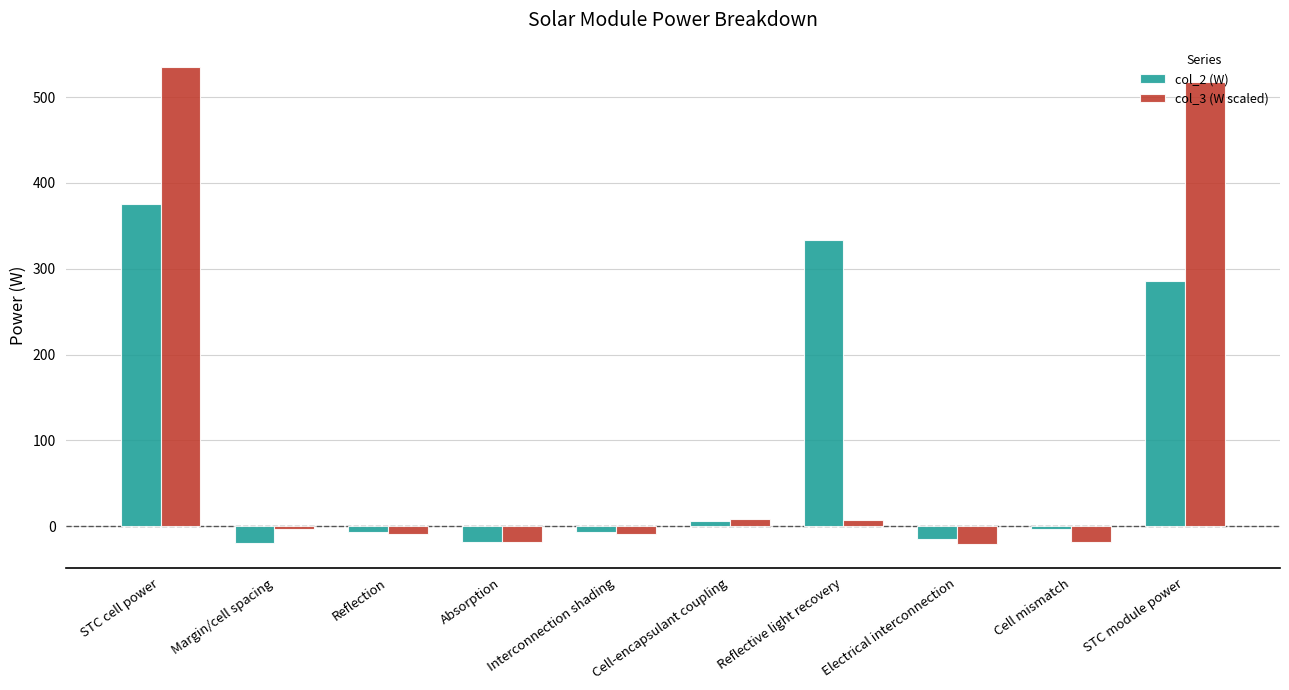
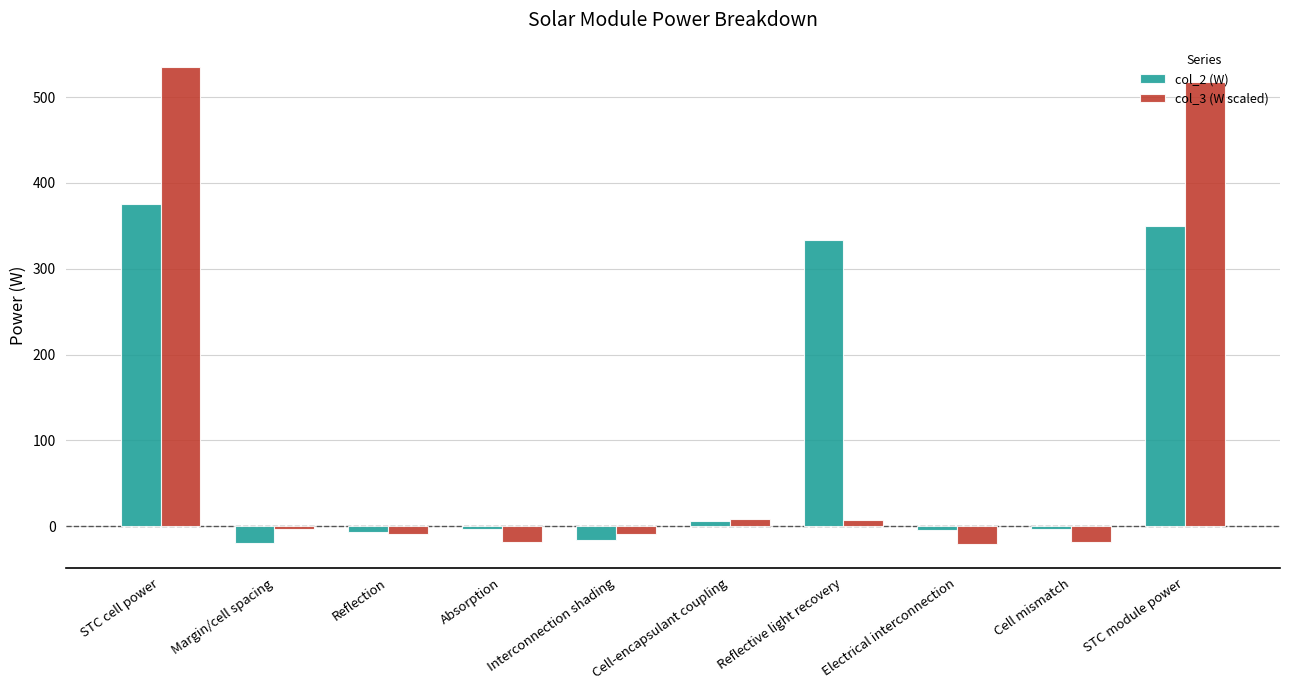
col_2 (W), Absorption: -20 -> 0
col_2 (W), Interconnection shading: -10 -> -20
col_2 (W), Electrical interconnection: -10 -> 0
col_2 (W), STC module power: 290 -> 350
